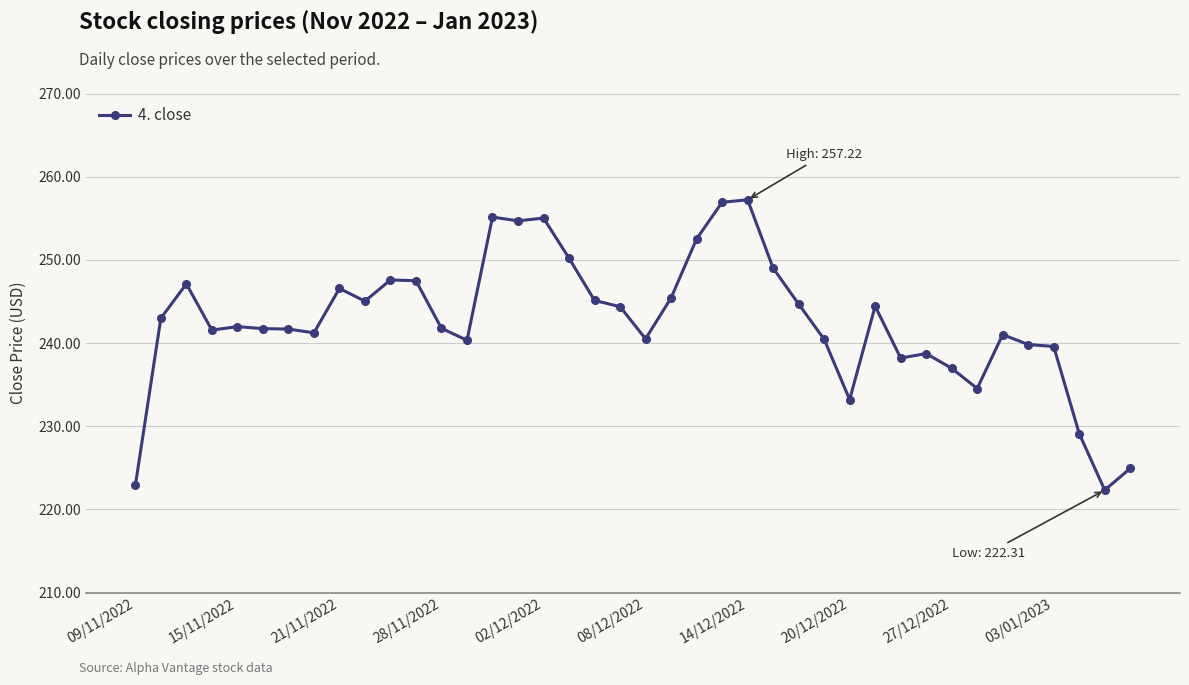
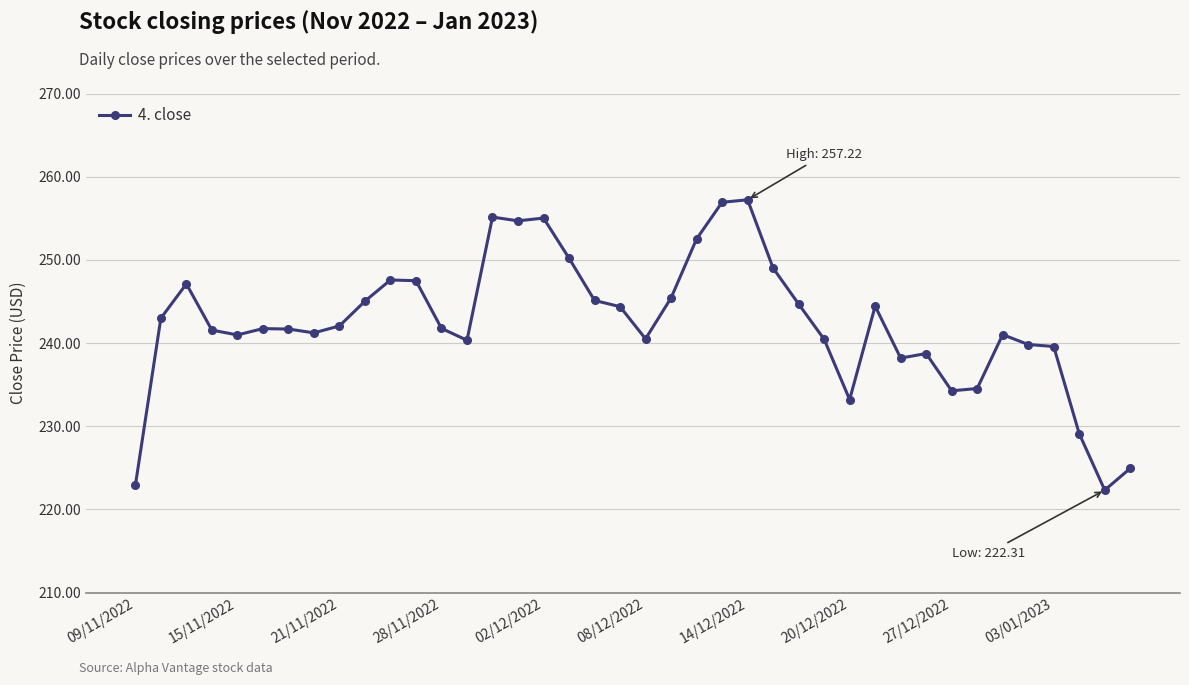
15/11/2022: 242 -> 241
21/11/2022: 247 -> 242
27/12/2022: 237 -> 234
